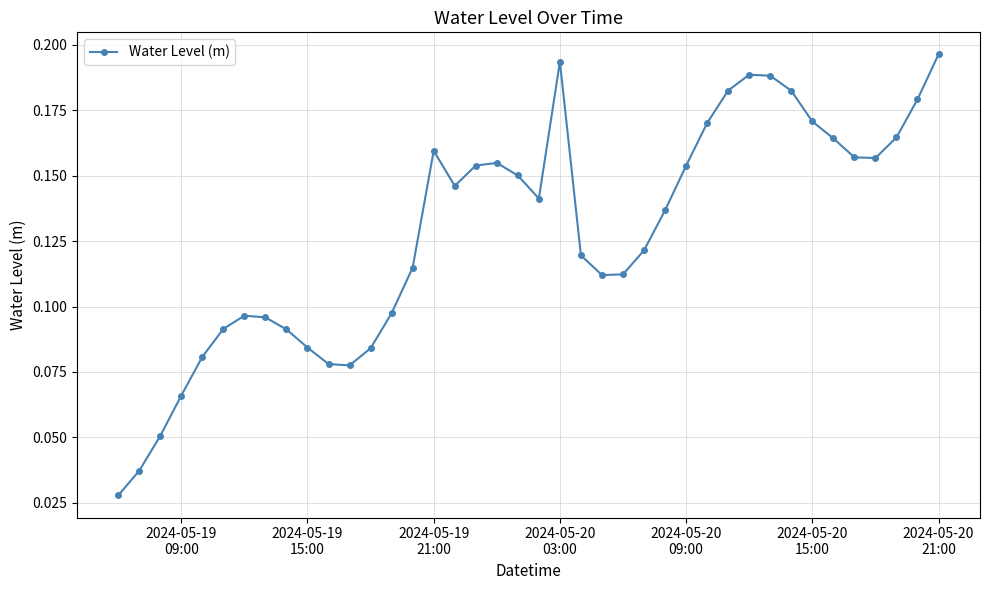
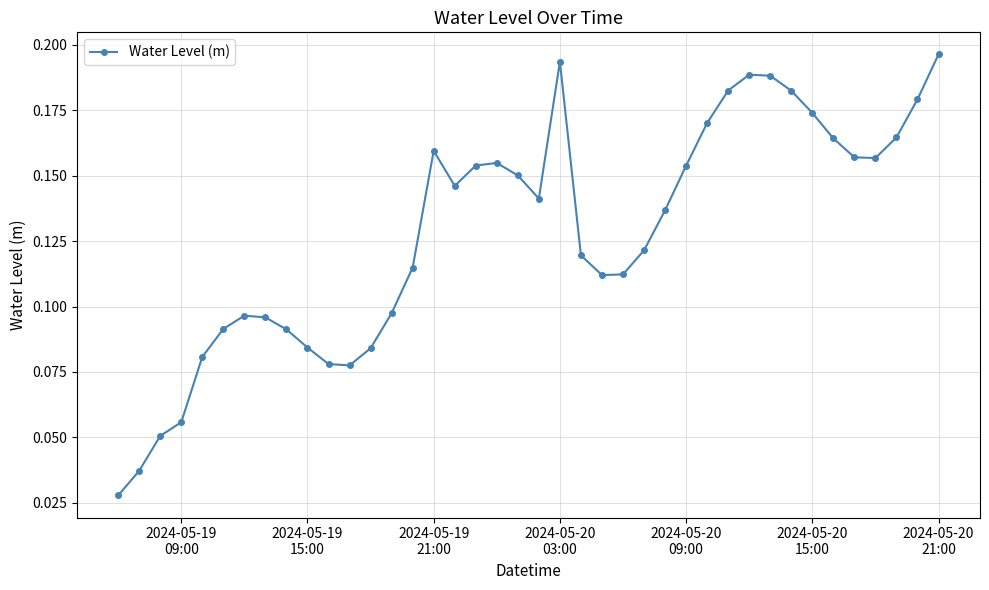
2024-05-19 09:00: 0.066 -> 0.056
2024-05-20 15:00: 0.171 -> 0.174
